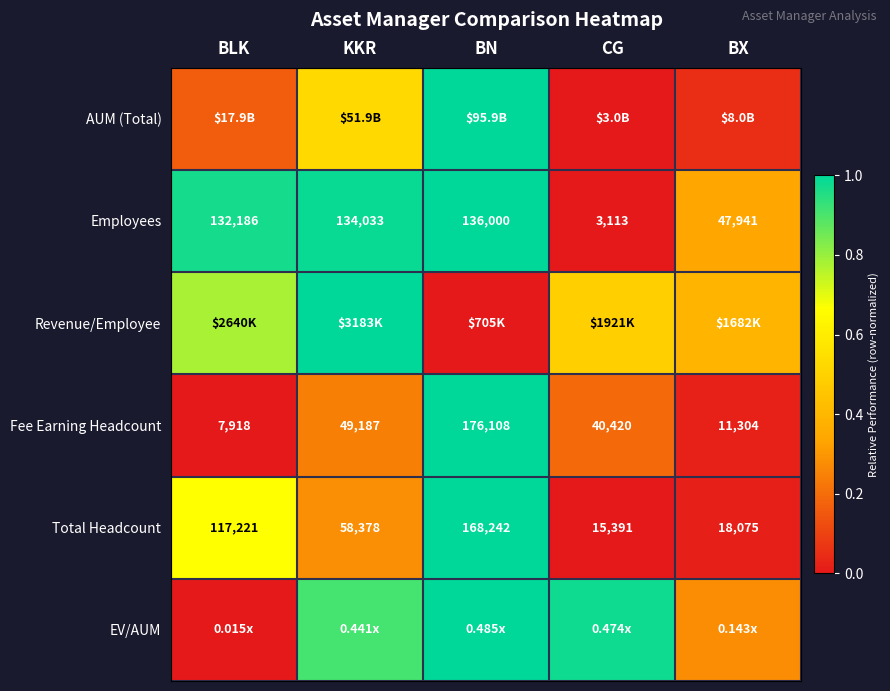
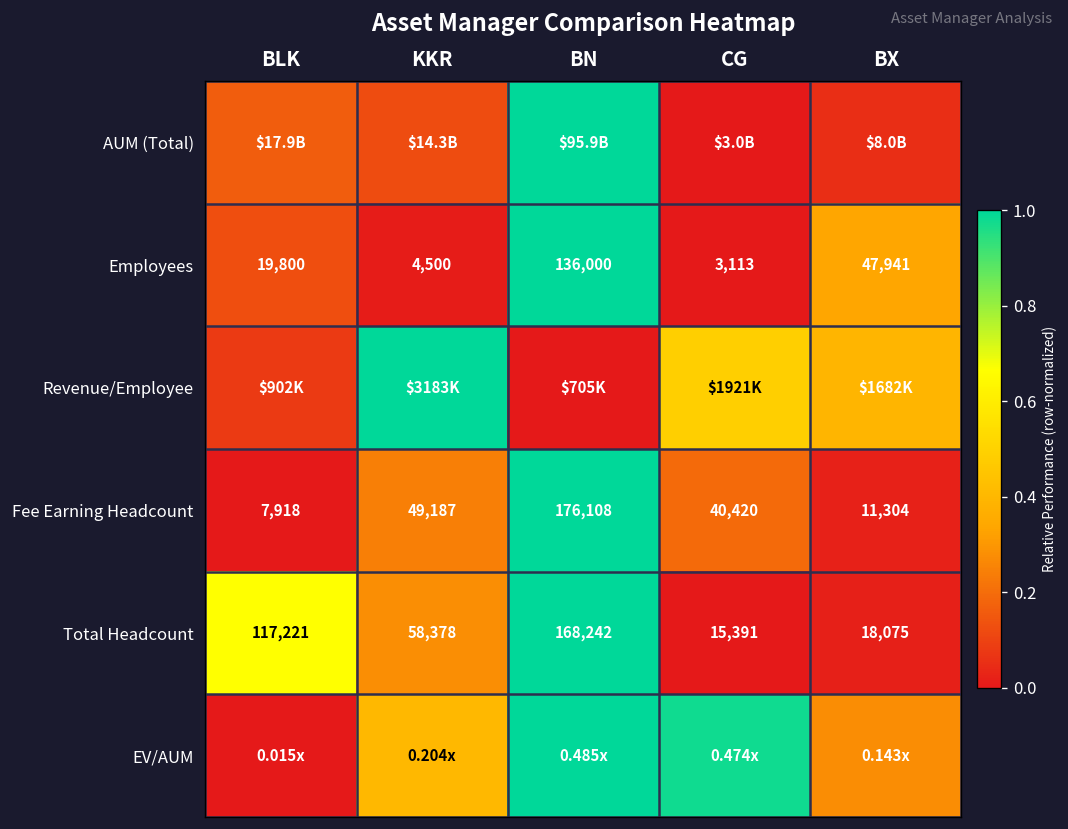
AUM (Total), KKR: $51.9B -> $14.3B
Employees, BLK: 132,186 -> 19,800
Employees, KKR: 134,033 -> 4,500
Revenue/Employee, BLK: $2640K -> $902K
EV/AUM, KKR: 0.441x -> 0.204x
